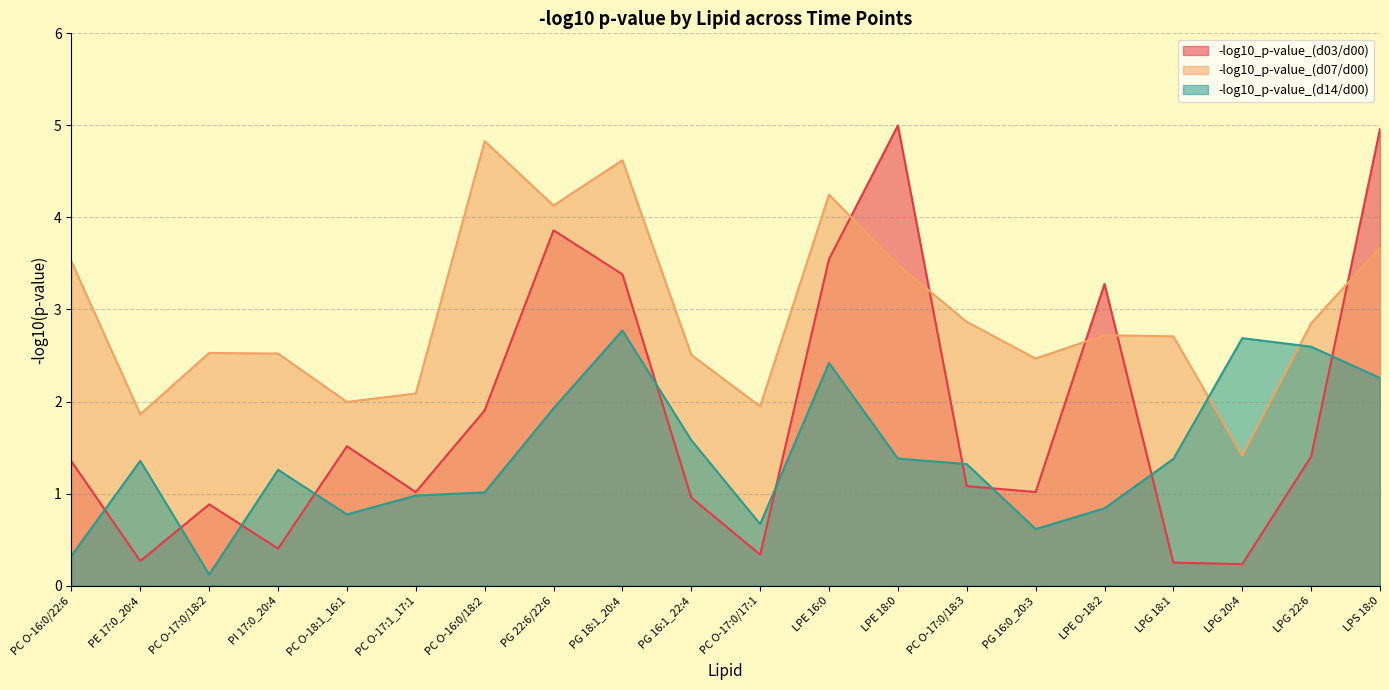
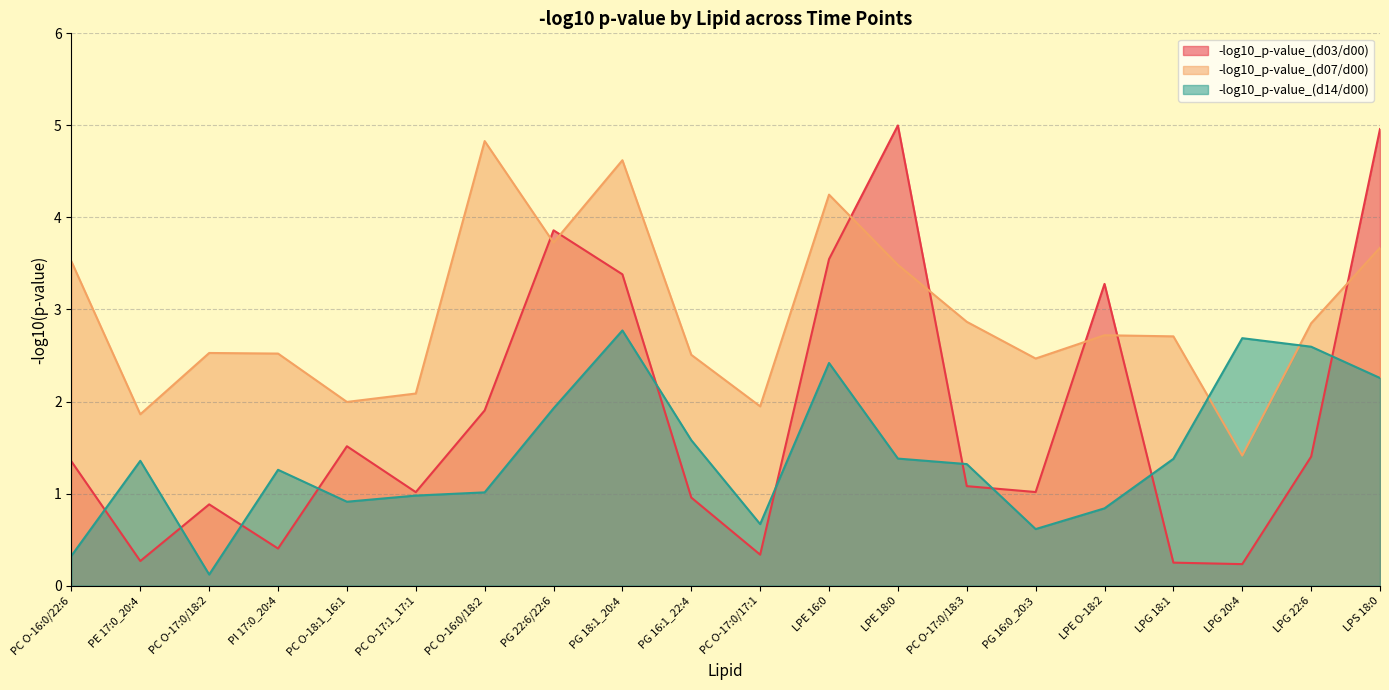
-log10_p-value_(d14/d00), PC O-18:1_16:1: 0.8 -> 0.9
-log10_p-value_(d07/d00), PG 22:6/22:6: 4.1 -> 3.7
